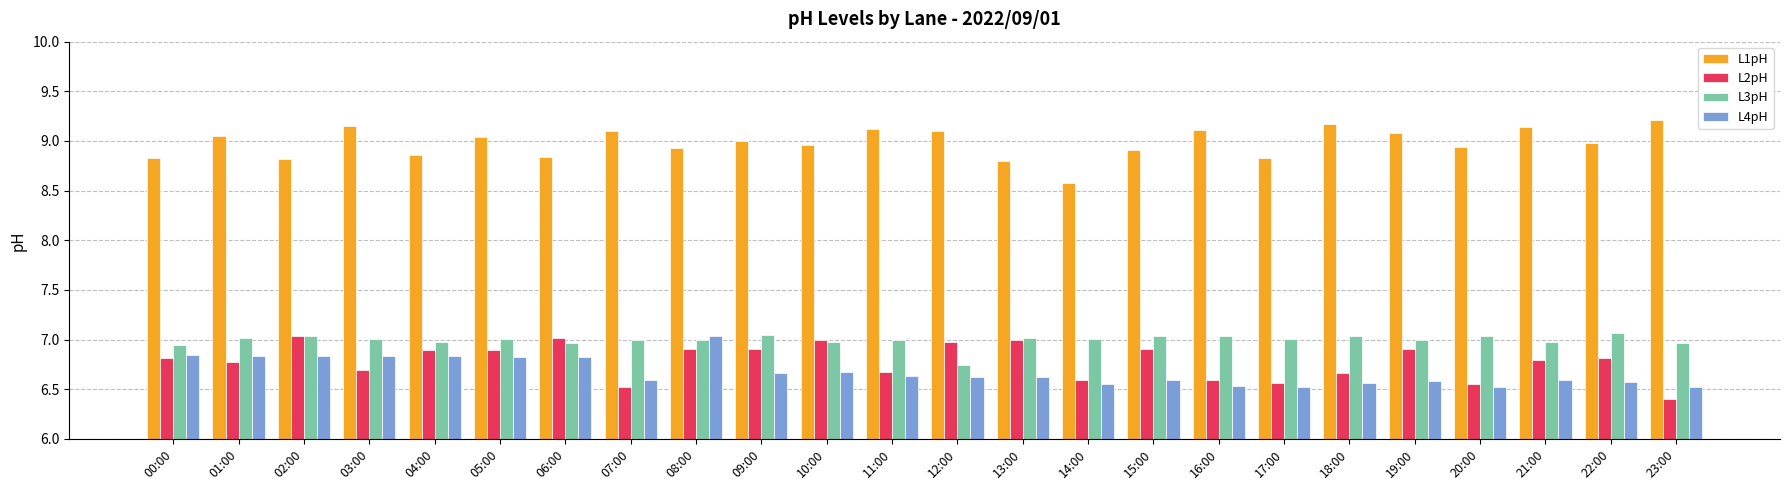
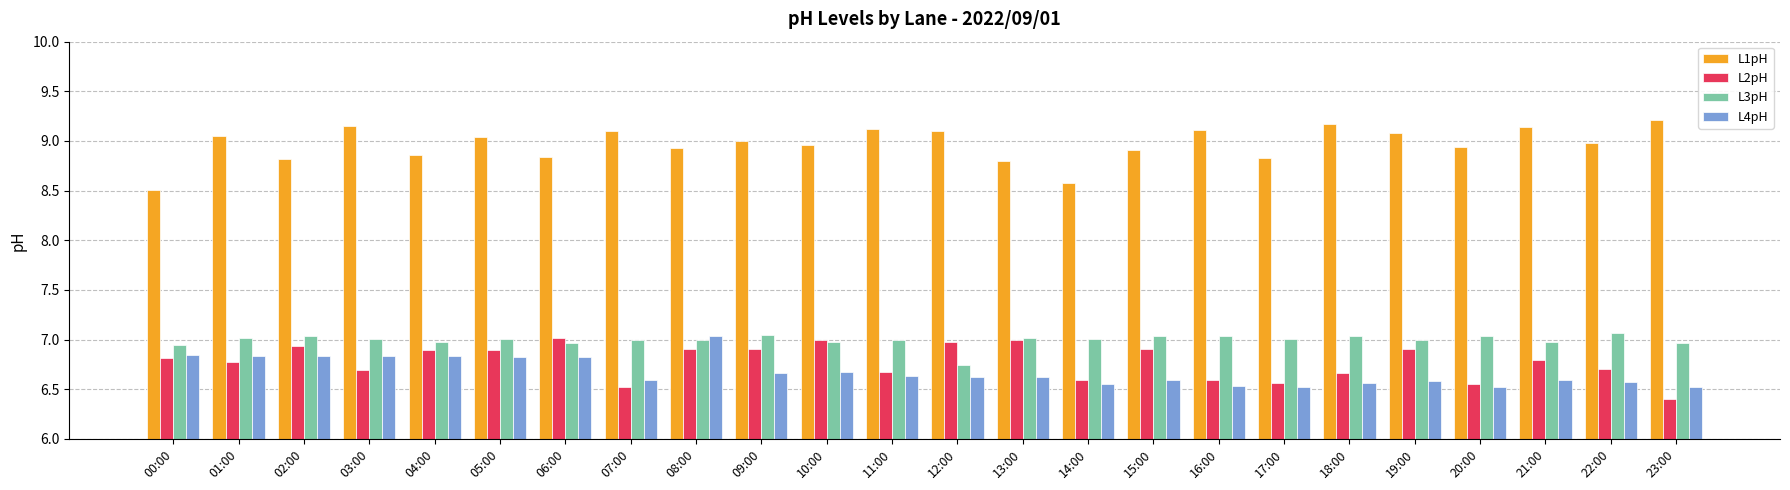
L1pH, 00:00: 8.8 -> 8.5
L2pH, 02:00: 7.0 -> 6.9
L2pH, 22:00: 6.8 -> 6.7
